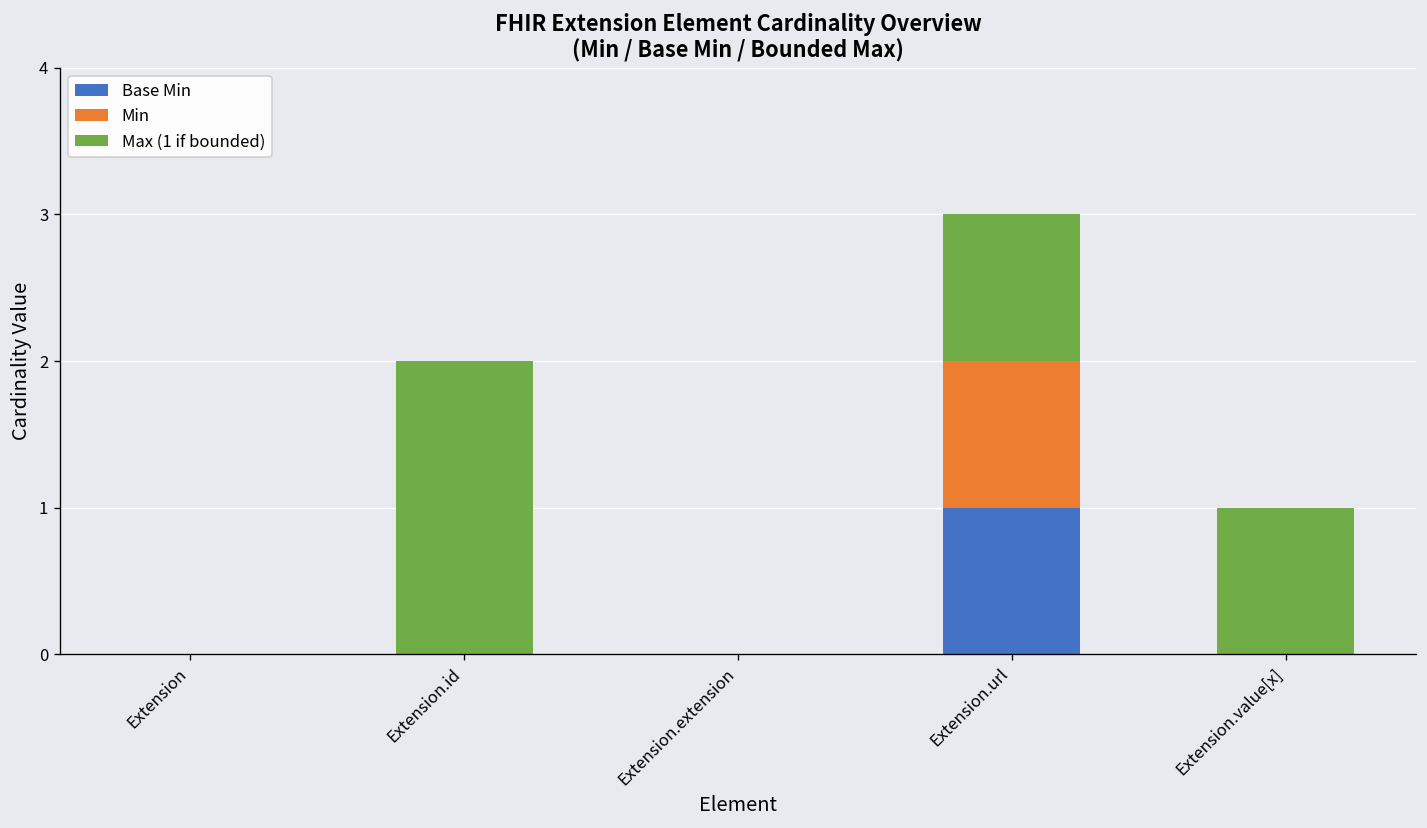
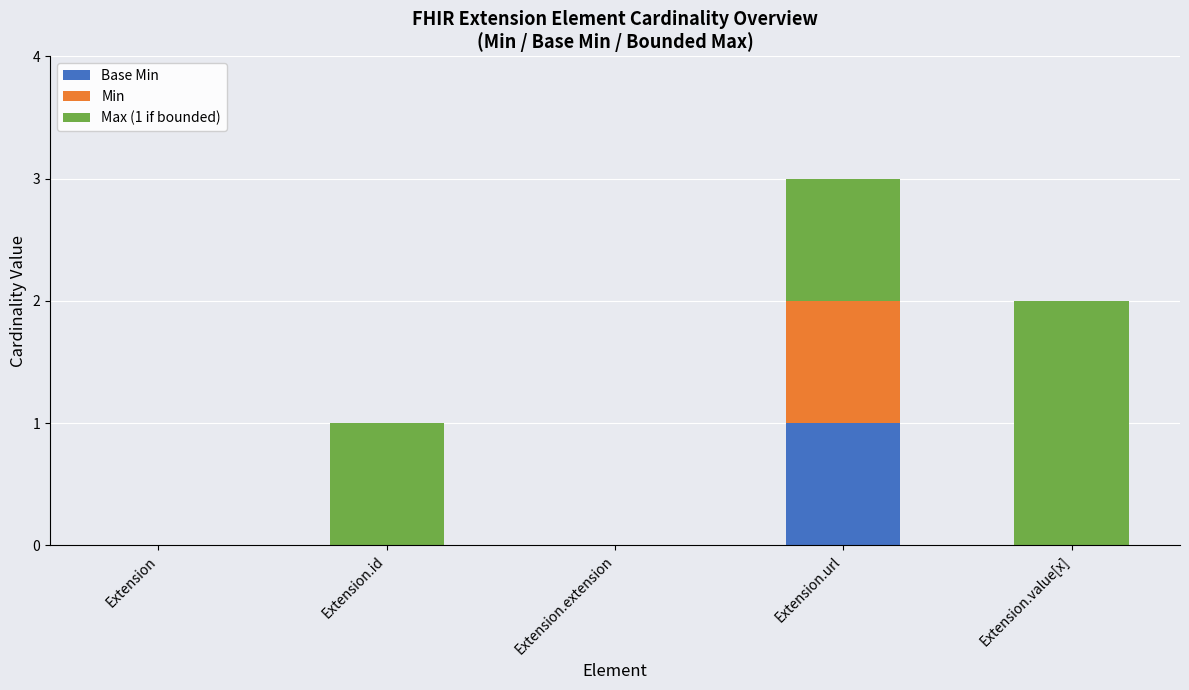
Max (1 if bounded), Extension.id: 2 -> 1
Max (1 if bounded), Extension.value[x]: 1 -> 2
